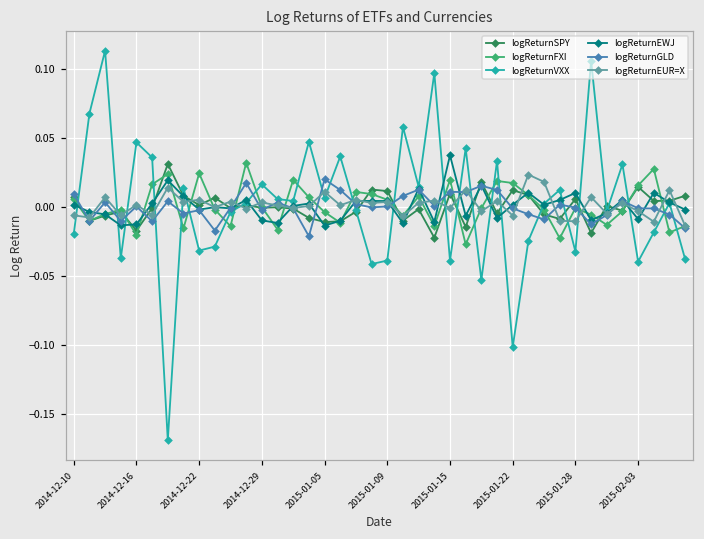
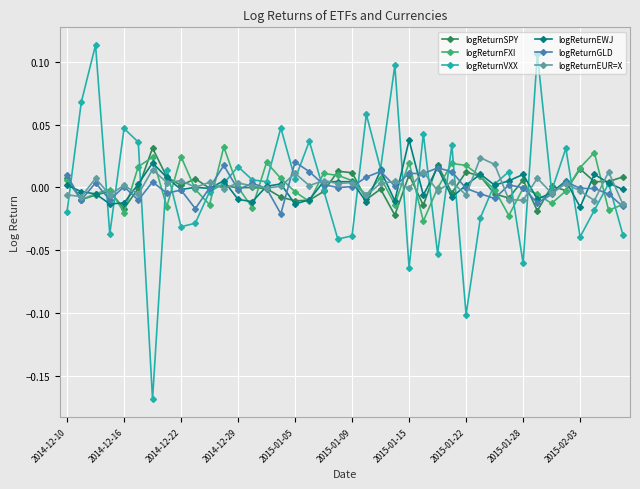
logReturnVXX, 2015-01-15: -0.039 -> -0.064
logReturnVXX, 2015-01-28: -0.032 -> -0.061
logReturnEWJ, 2015-02-03: -0.009 -> -0.016
